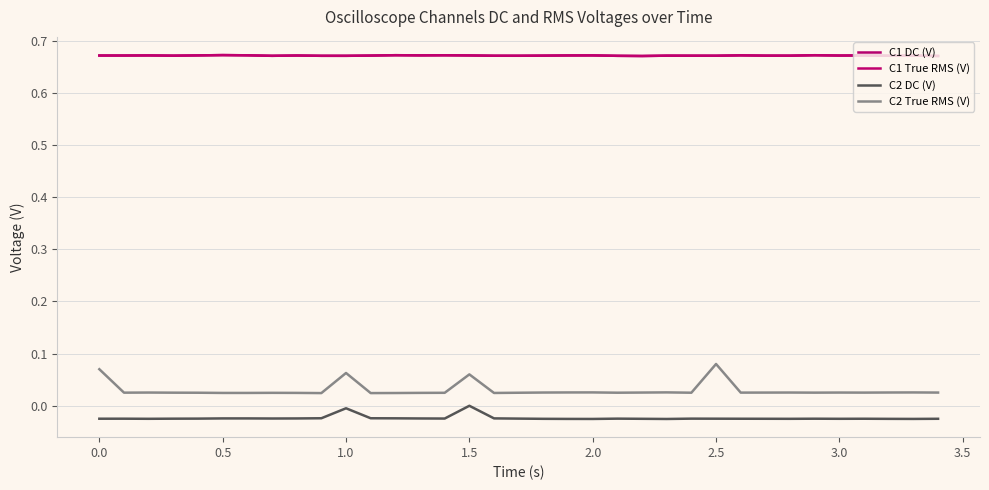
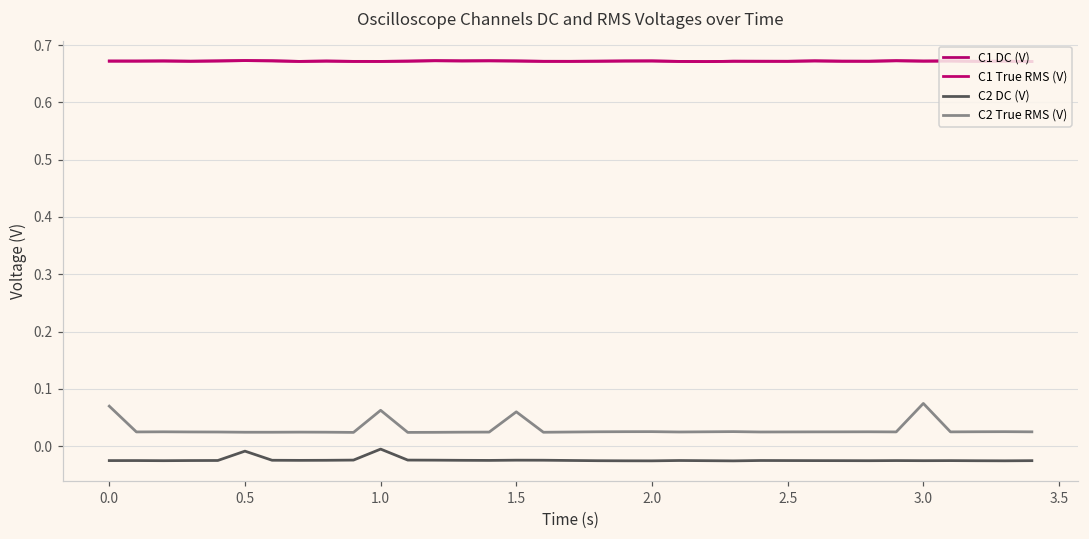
C2 DC (V), 0.5: -0.02 -> -0.01
C2 DC (V), 1.5: 0.00 -> -0.02
C2 True RMS (V), 2.5: 0.08 -> 0.03
C2 True RMS (V), 3.0: 0.03 -> 0.07
